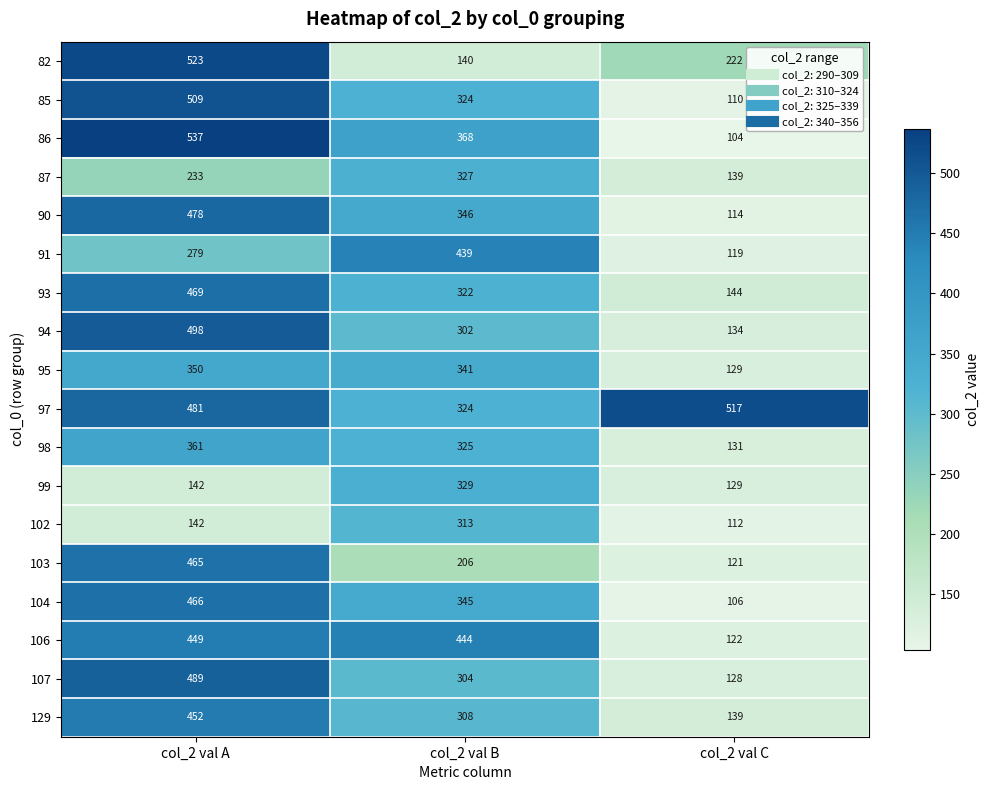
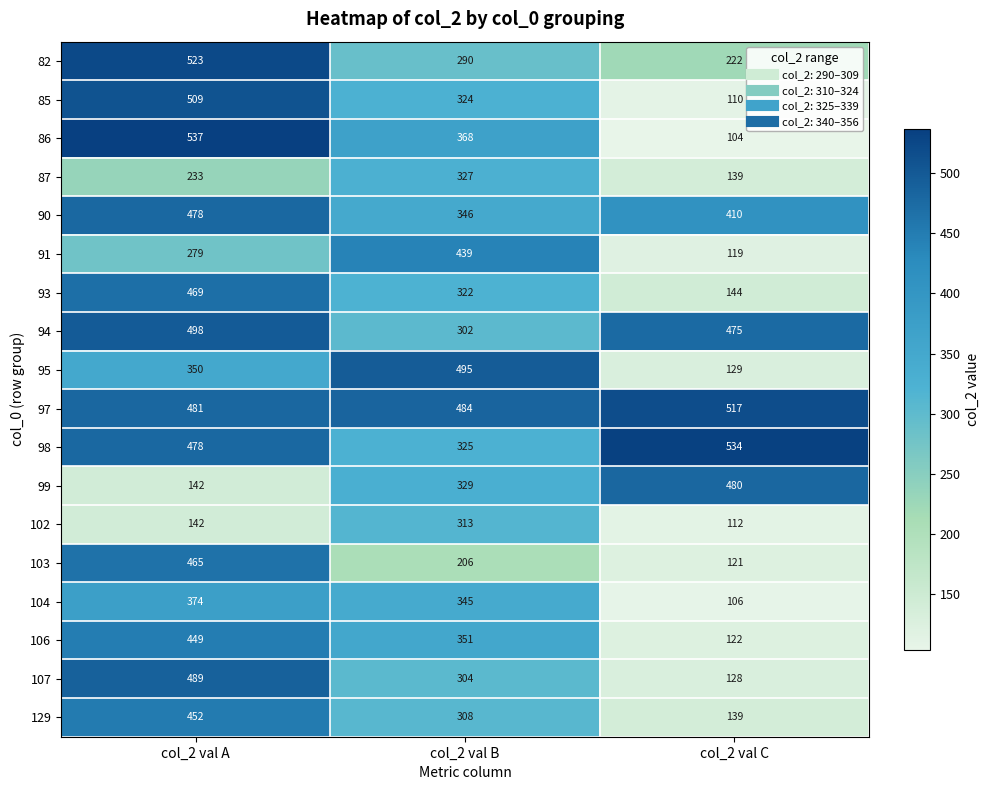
82, col_2 val B: 140 -> 290
90, col_2 val C: 114 -> 410
94, col_2 val C: 134 -> 475
95, col_2 val B: 341 -> 495
97, col_2 val B: 324 -> 484
98, col_2 val A: 361 -> 478
98, col_2 val C: 131 -> 534
99, col_2 val C: 129 -> 480
104, col_2 val A: 466 -> 374
106, col_2 val B: 444 -> 351
